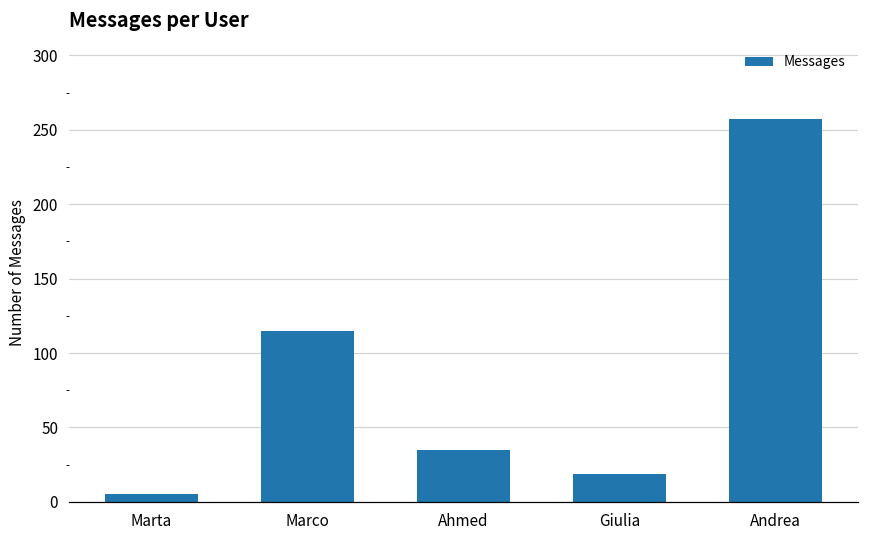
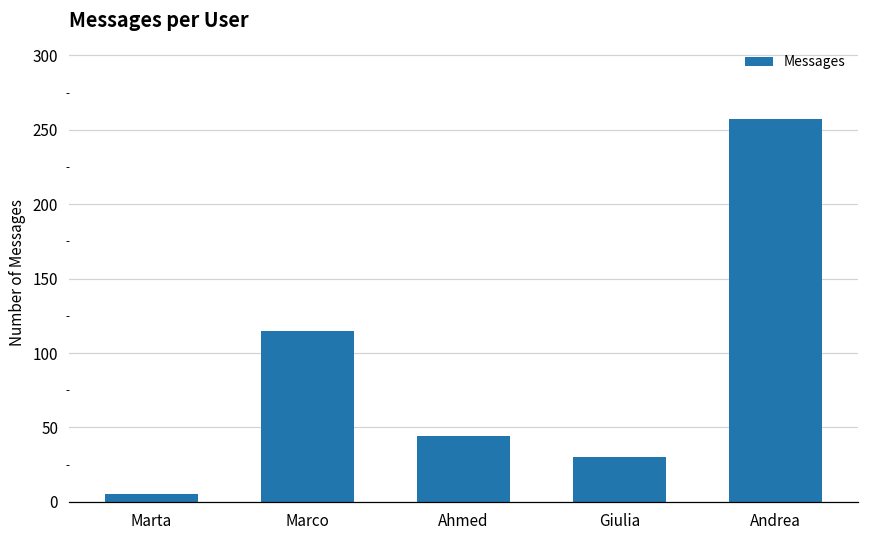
Ahmed: 35 -> 44
Giulia: 19 -> 30
